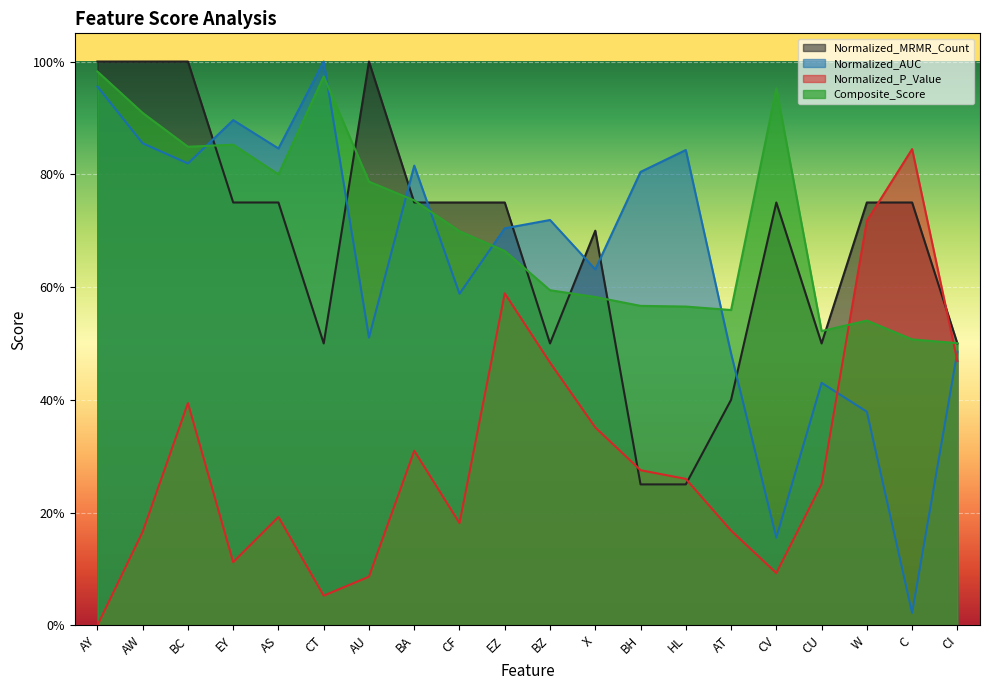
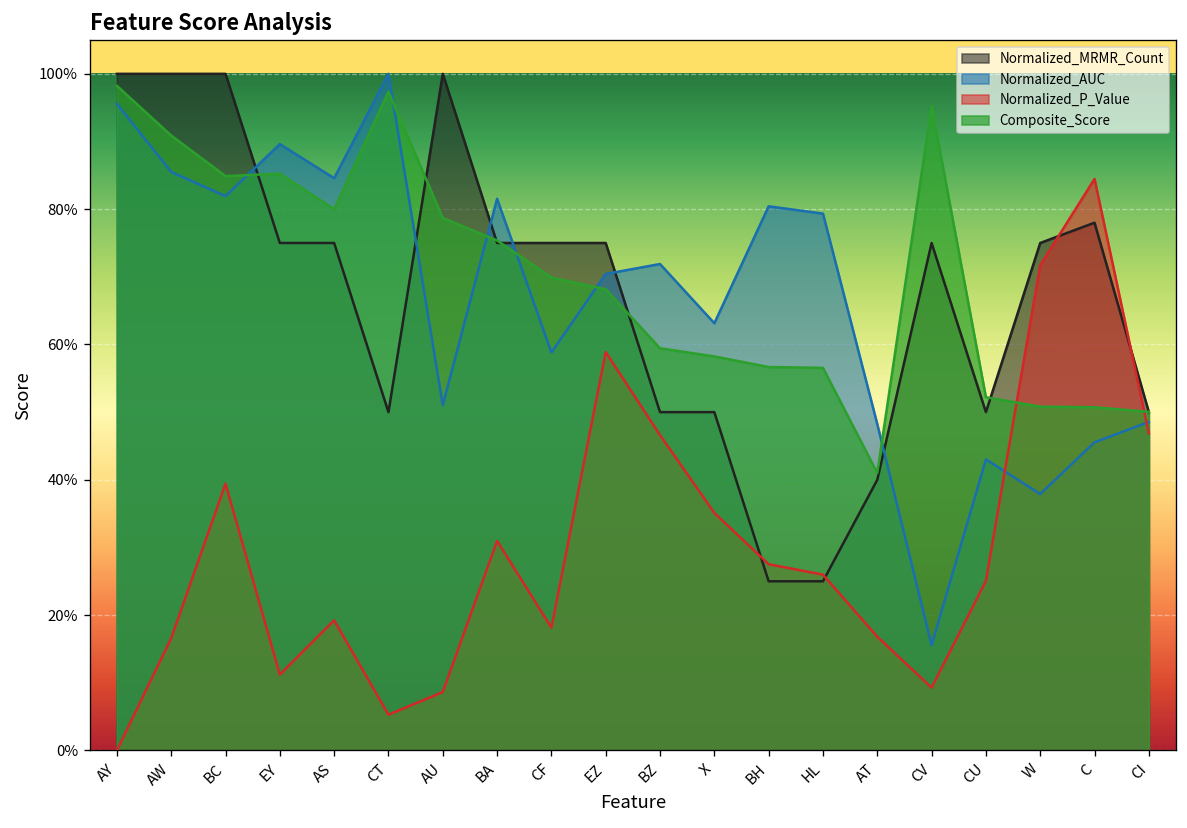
Composite_Score, EZ: 66% -> 68%
Normalized_MRMR_Count, X: 70% -> 50%
Normalized_AUC, HL: 84% -> 79%
Composite_Score, AT: 56% -> 41%
Composite_Score, W: 54% -> 51%
Normalized_MRMR_Count, C: 75% -> 78%
Normalized_AUC, C: 2% -> 46%
